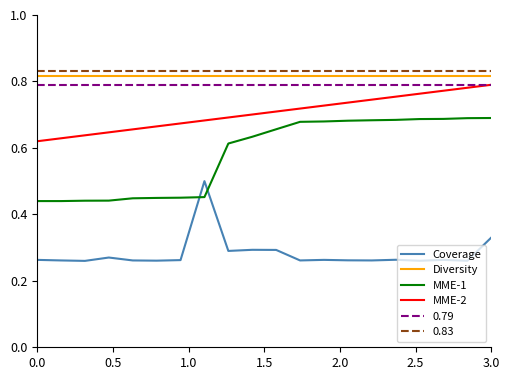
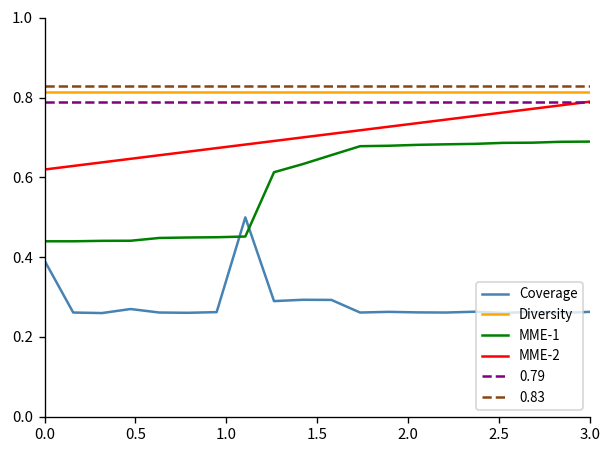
Coverage, 0.0: 0.26 -> 0.39
Coverage, 3.0: 0.33 -> 0.26
